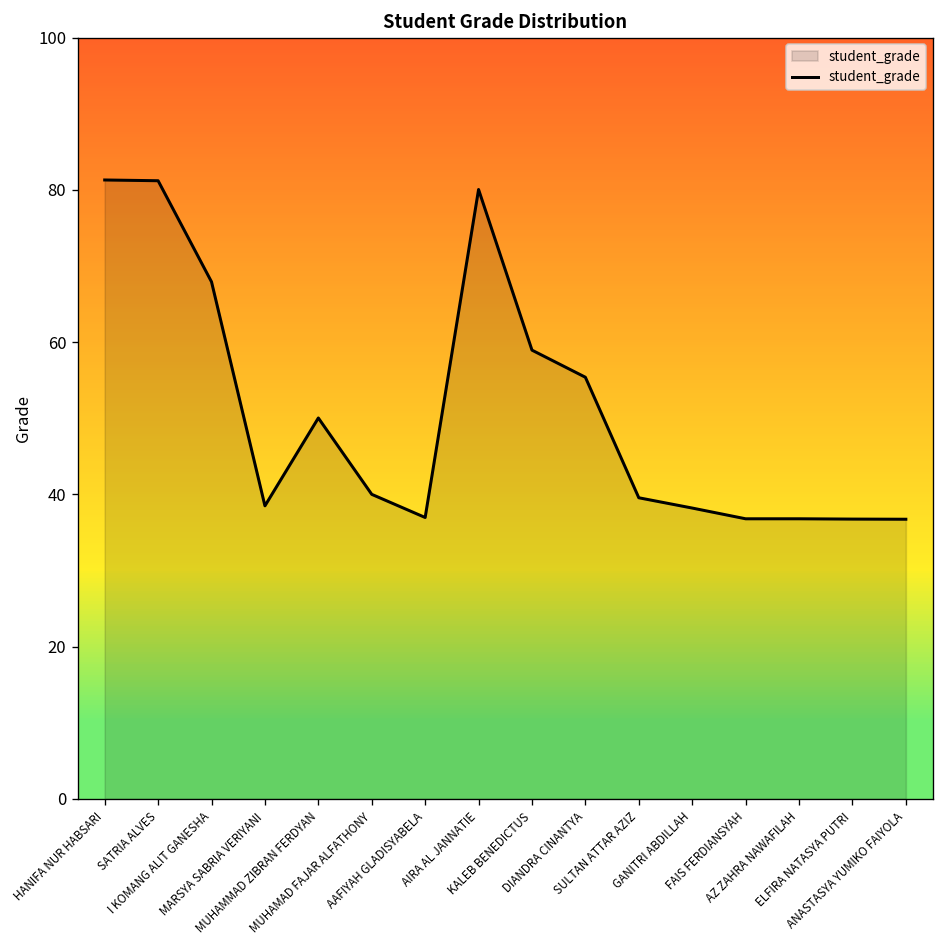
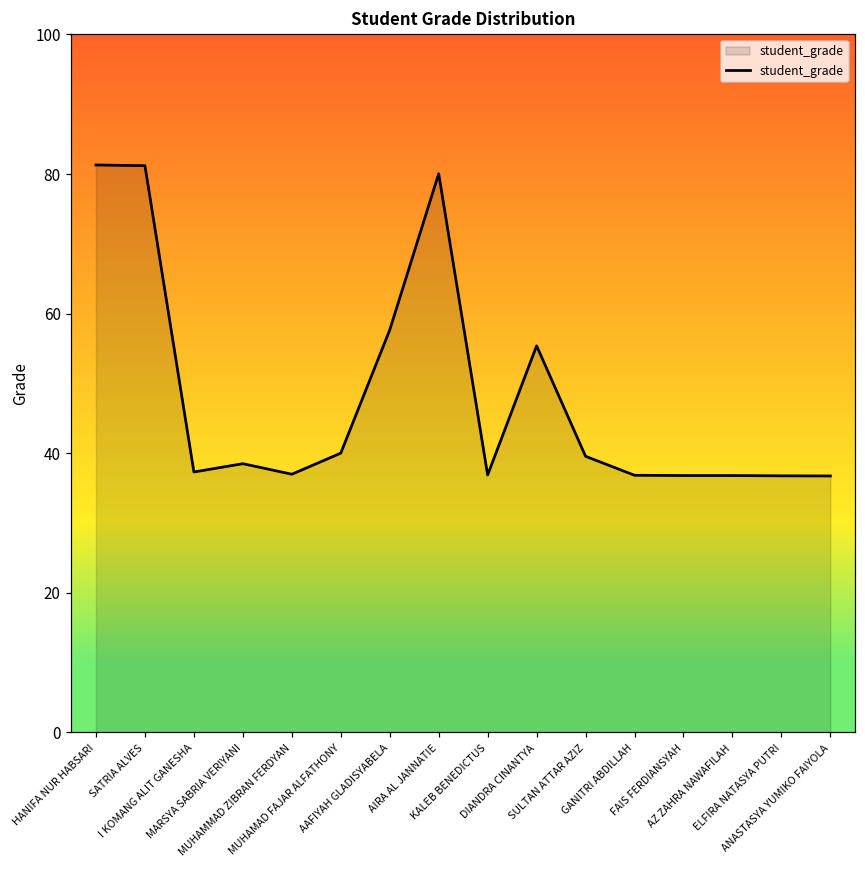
I KOMANG ALIT GANESHA: 68 -> 37
MUHAMMAD ZIBRAN FERDYAN: 50 -> 37
AAFIYAH GLADISYABELA: 37 -> 58
KALEB BENEDICTUS: 59 -> 37
GANITRI ABDILLAH: 38 -> 37
